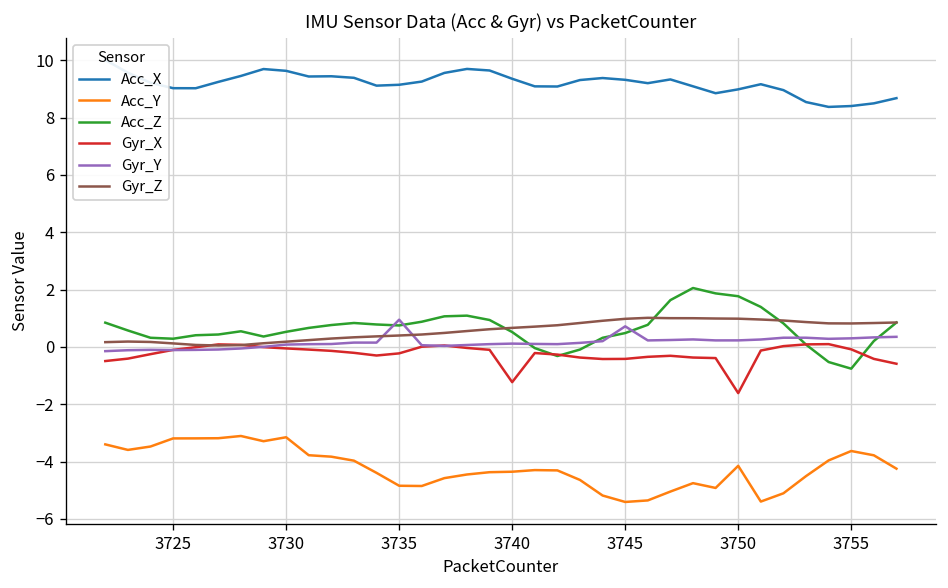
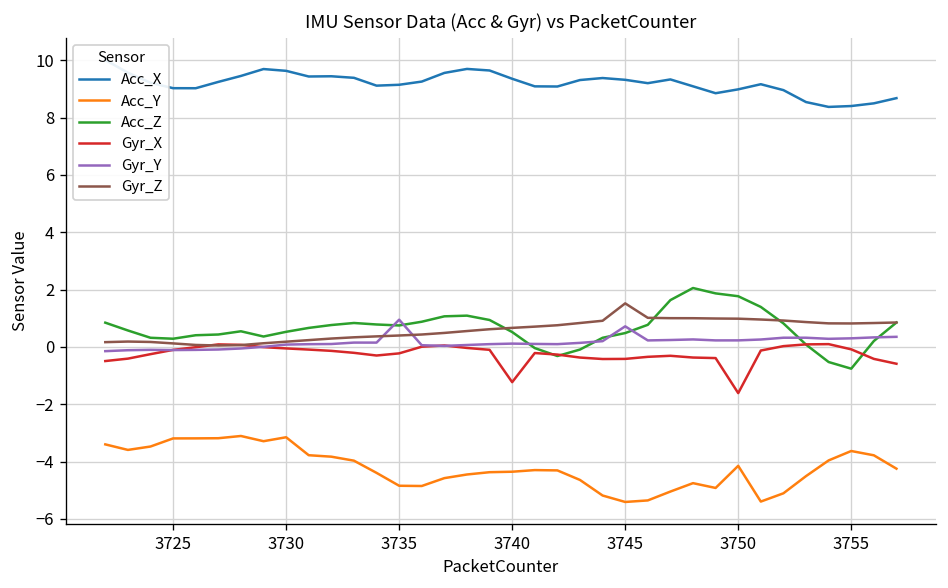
Gyr_Z, 3745: 1.0 -> 1.5
